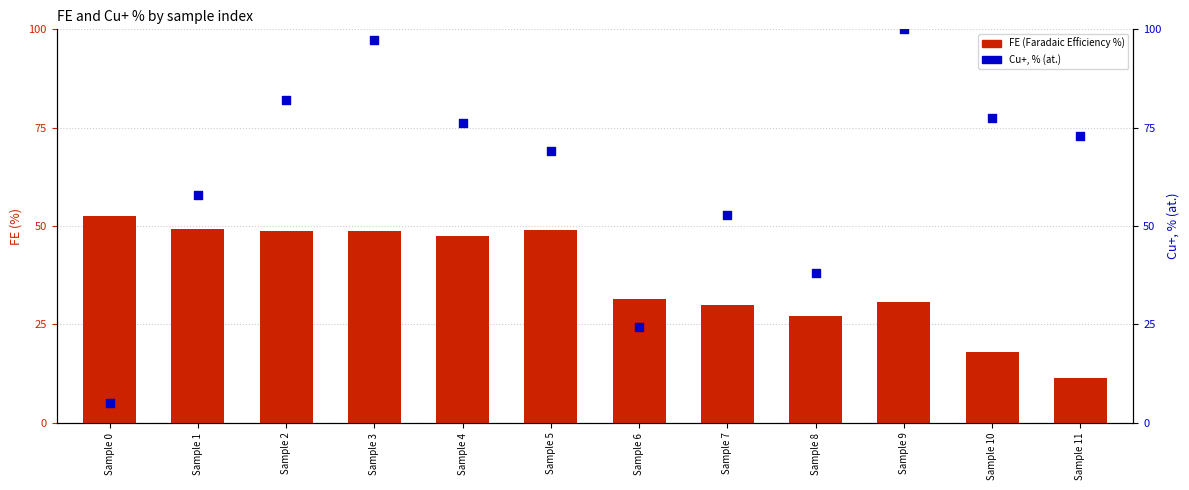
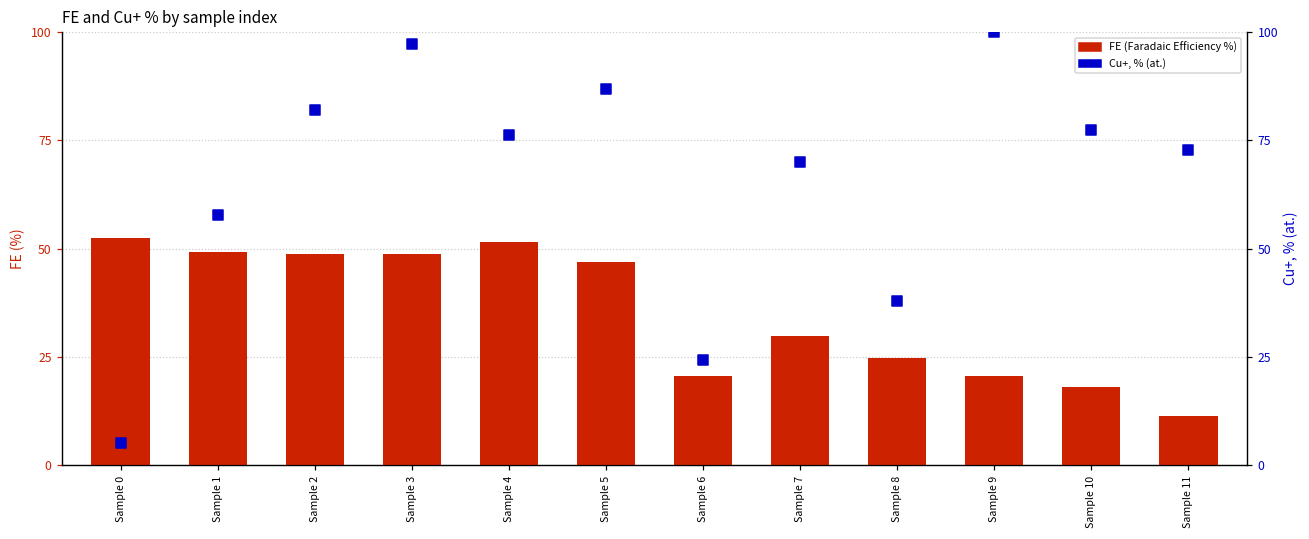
FE (Faradaic Efficiency %), Sample 4: 47 -> 51
FE (Faradaic Efficiency %), Sample 5: 49 -> 47
FE (Faradaic Efficiency %), Sample 6: 31 -> 21
FE (Faradaic Efficiency %), Sample 8: 27 -> 25
FE (Faradaic Efficiency %), Sample 9: 31 -> 21
Cu+, % (at.), Sample 5: 69 -> 87
Cu+, % (at.), Sample 7: 53 -> 70
